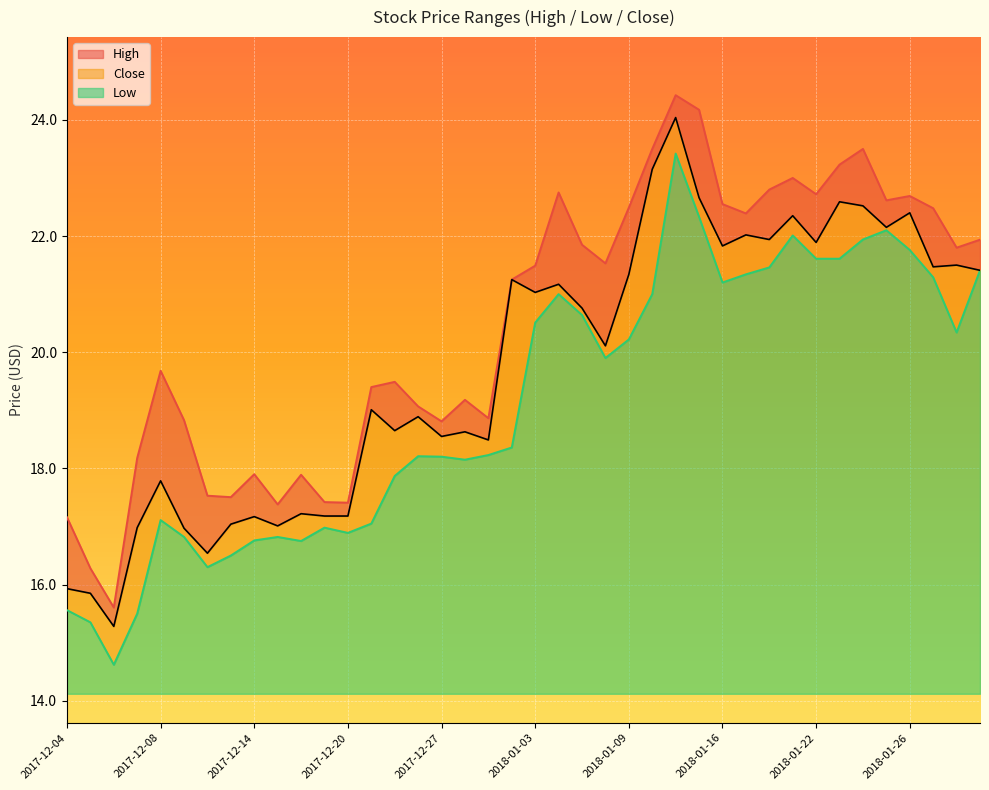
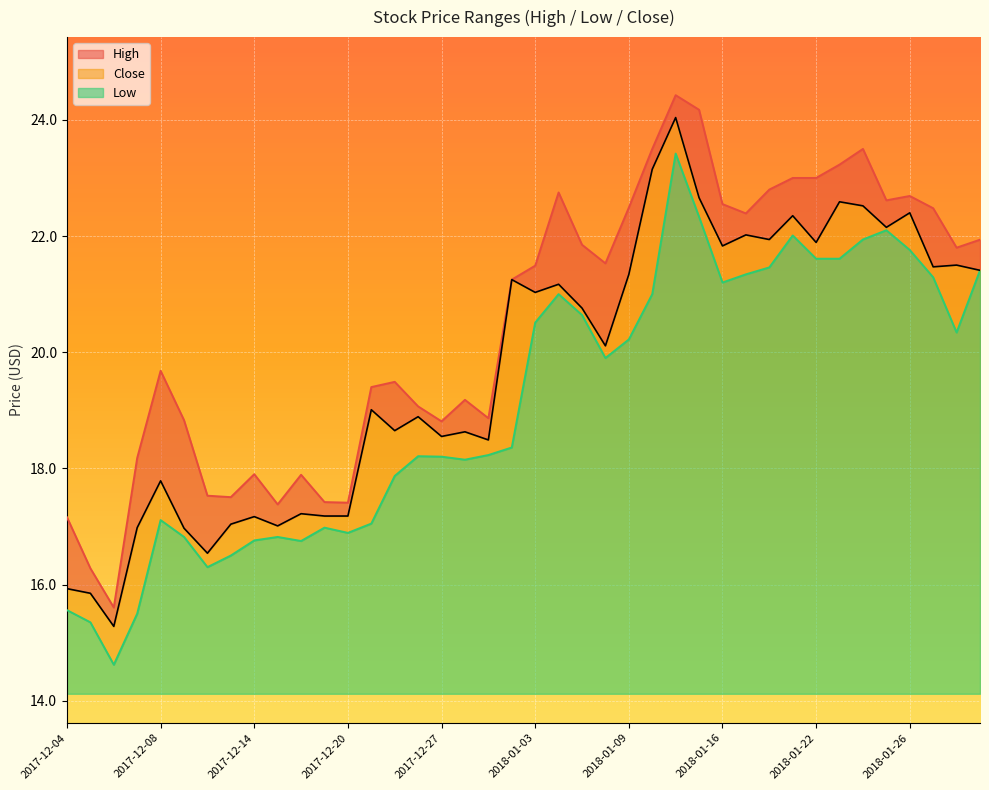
High, 2018-01-22: 22.7 -> 23.0
